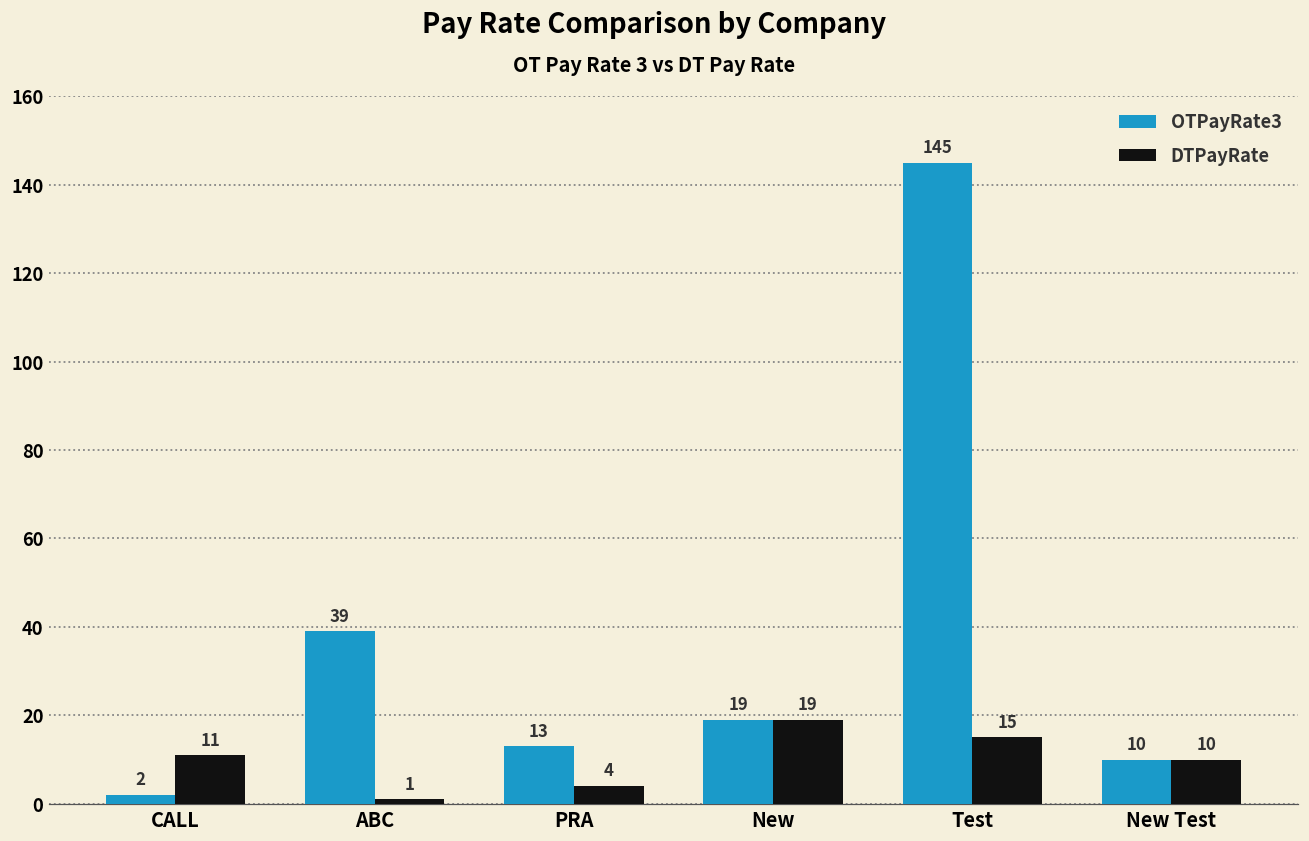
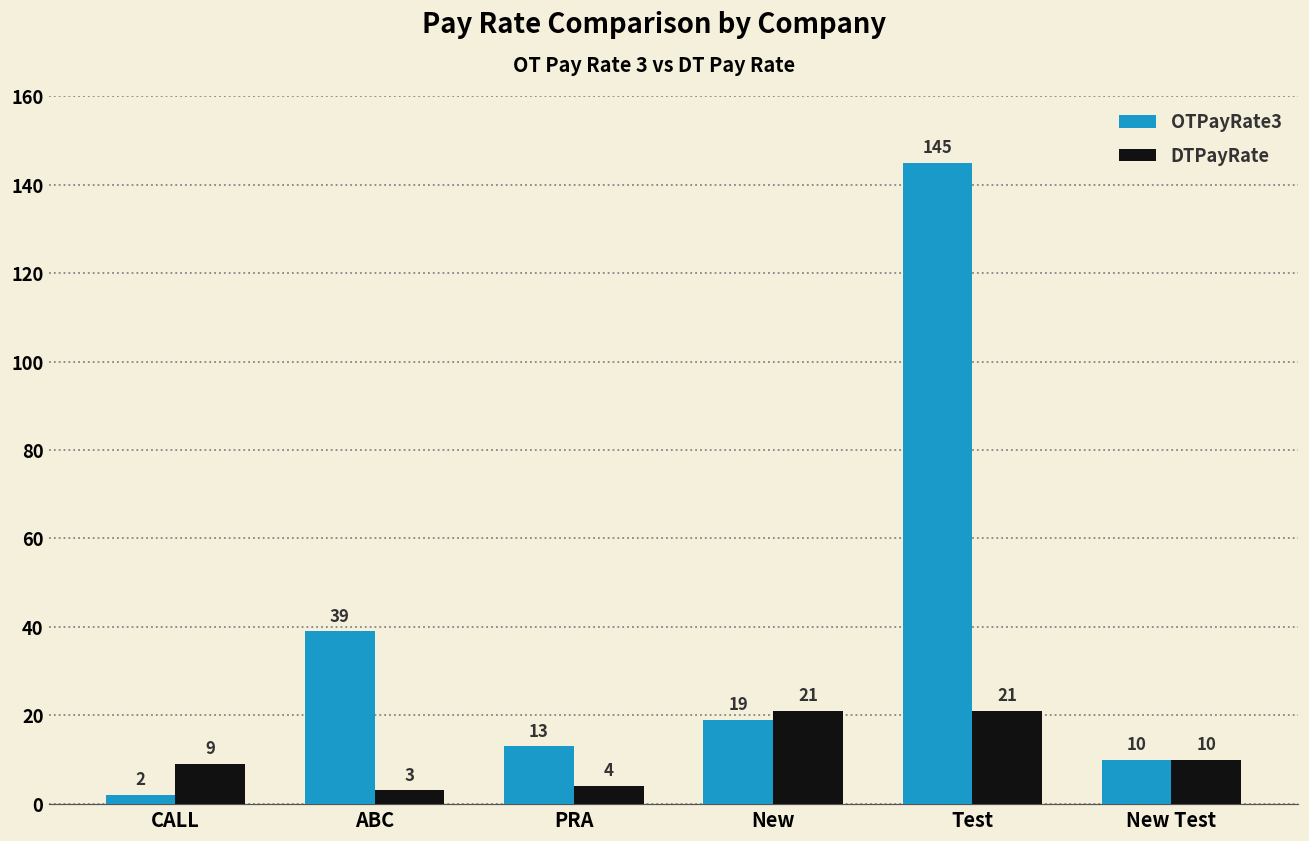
DTPayRate, CALL: 11 -> 9
DTPayRate, ABC: 1 -> 3
DTPayRate, New: 19 -> 21
DTPayRate, Test: 15 -> 21
